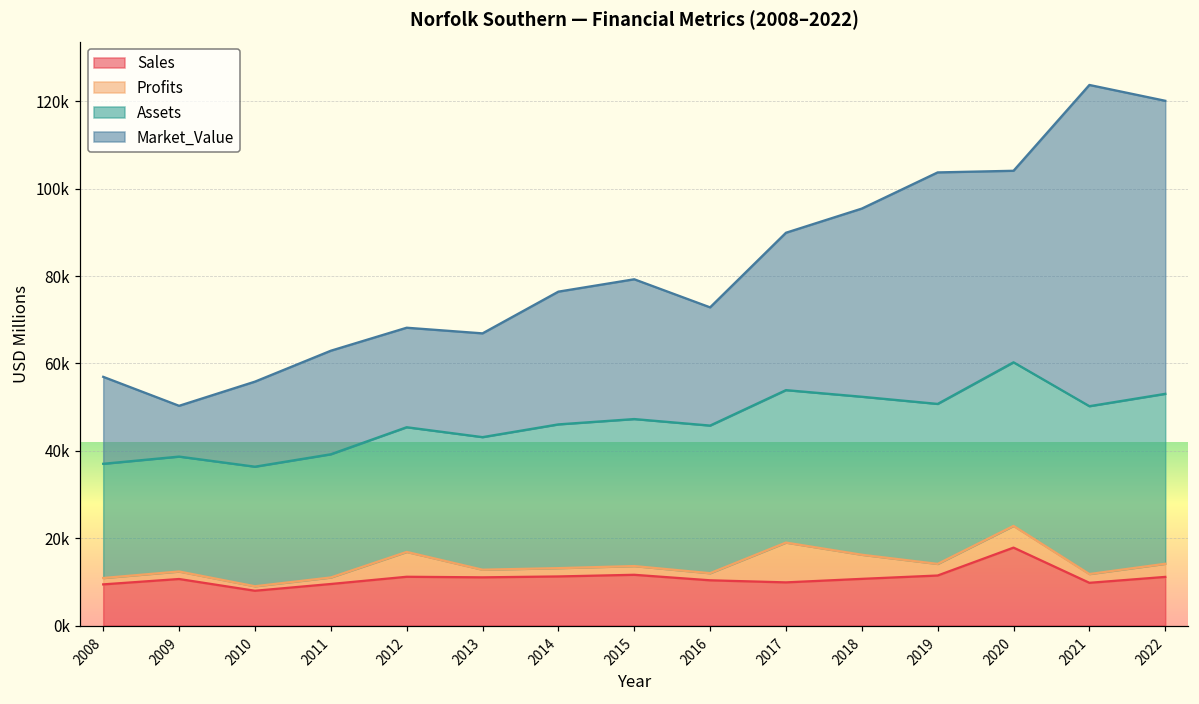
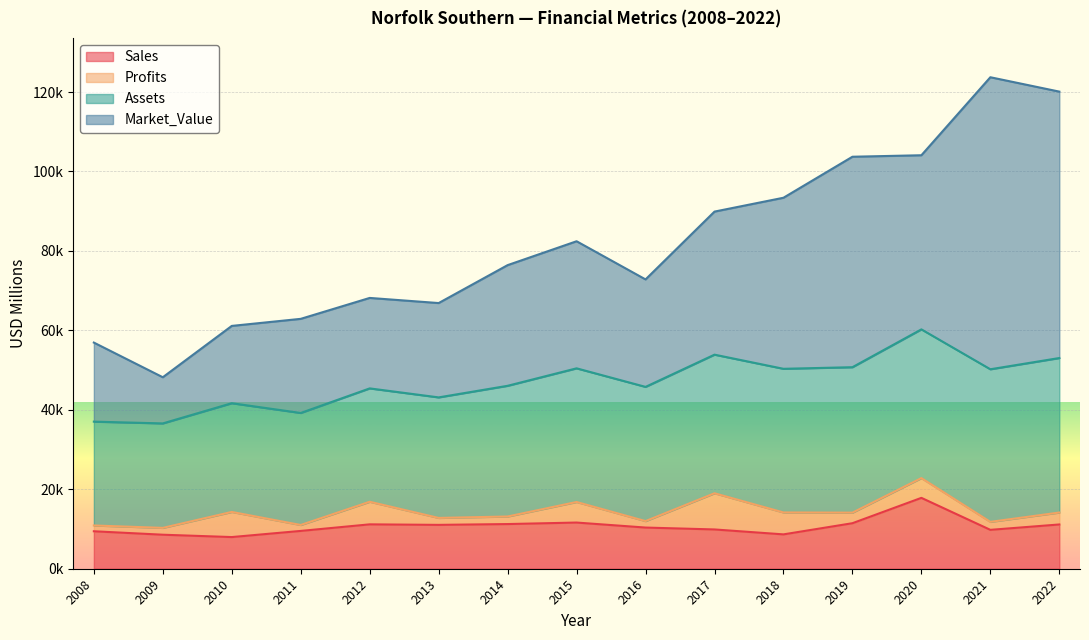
Sales, 2009: 11000 -> 9000
Profits, 2010: 1000 -> 6000
Profits, 2015: 2000 -> 5000
Sales, 2018: 11000 -> 9000
